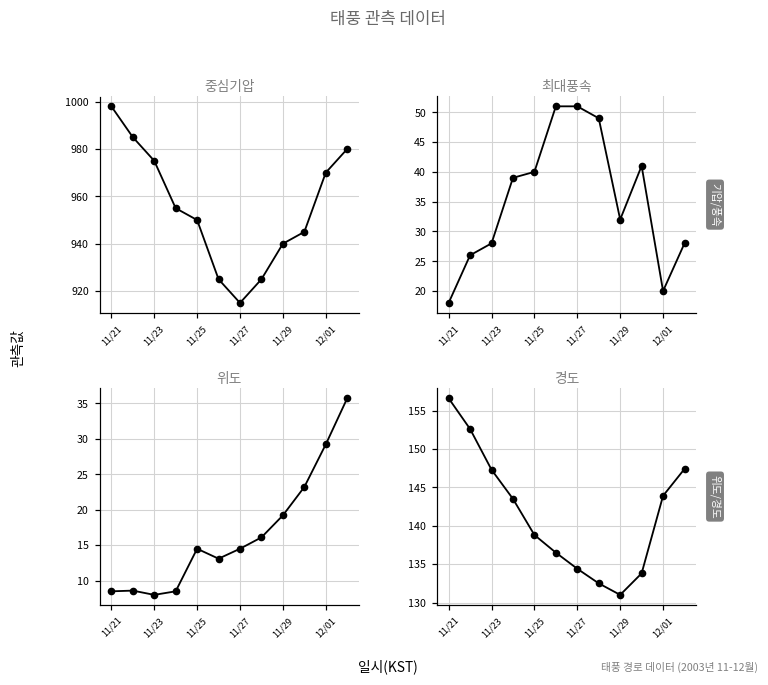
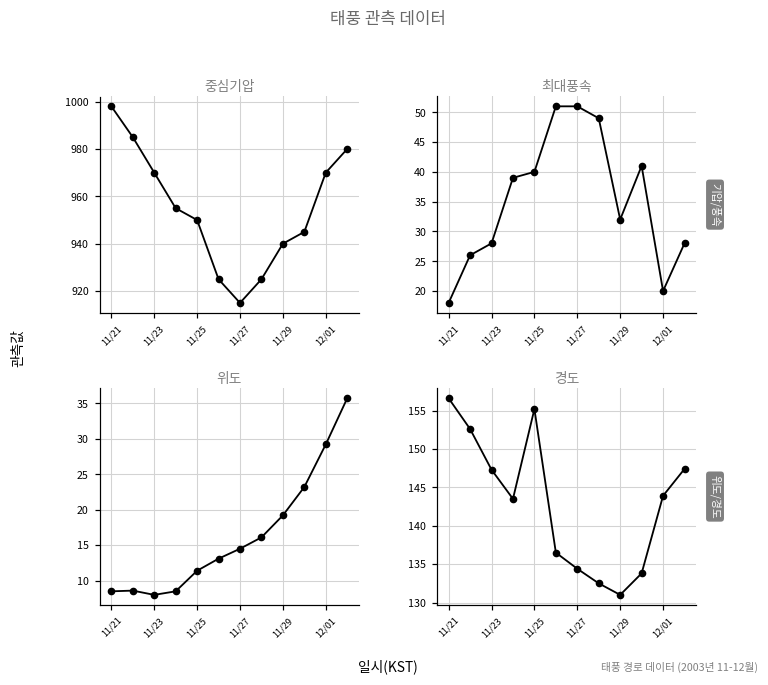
중심기압, 11/23: 975 -> 970
위도, 11/25: 15 -> 11
경도, 11/25: 139 -> 155
